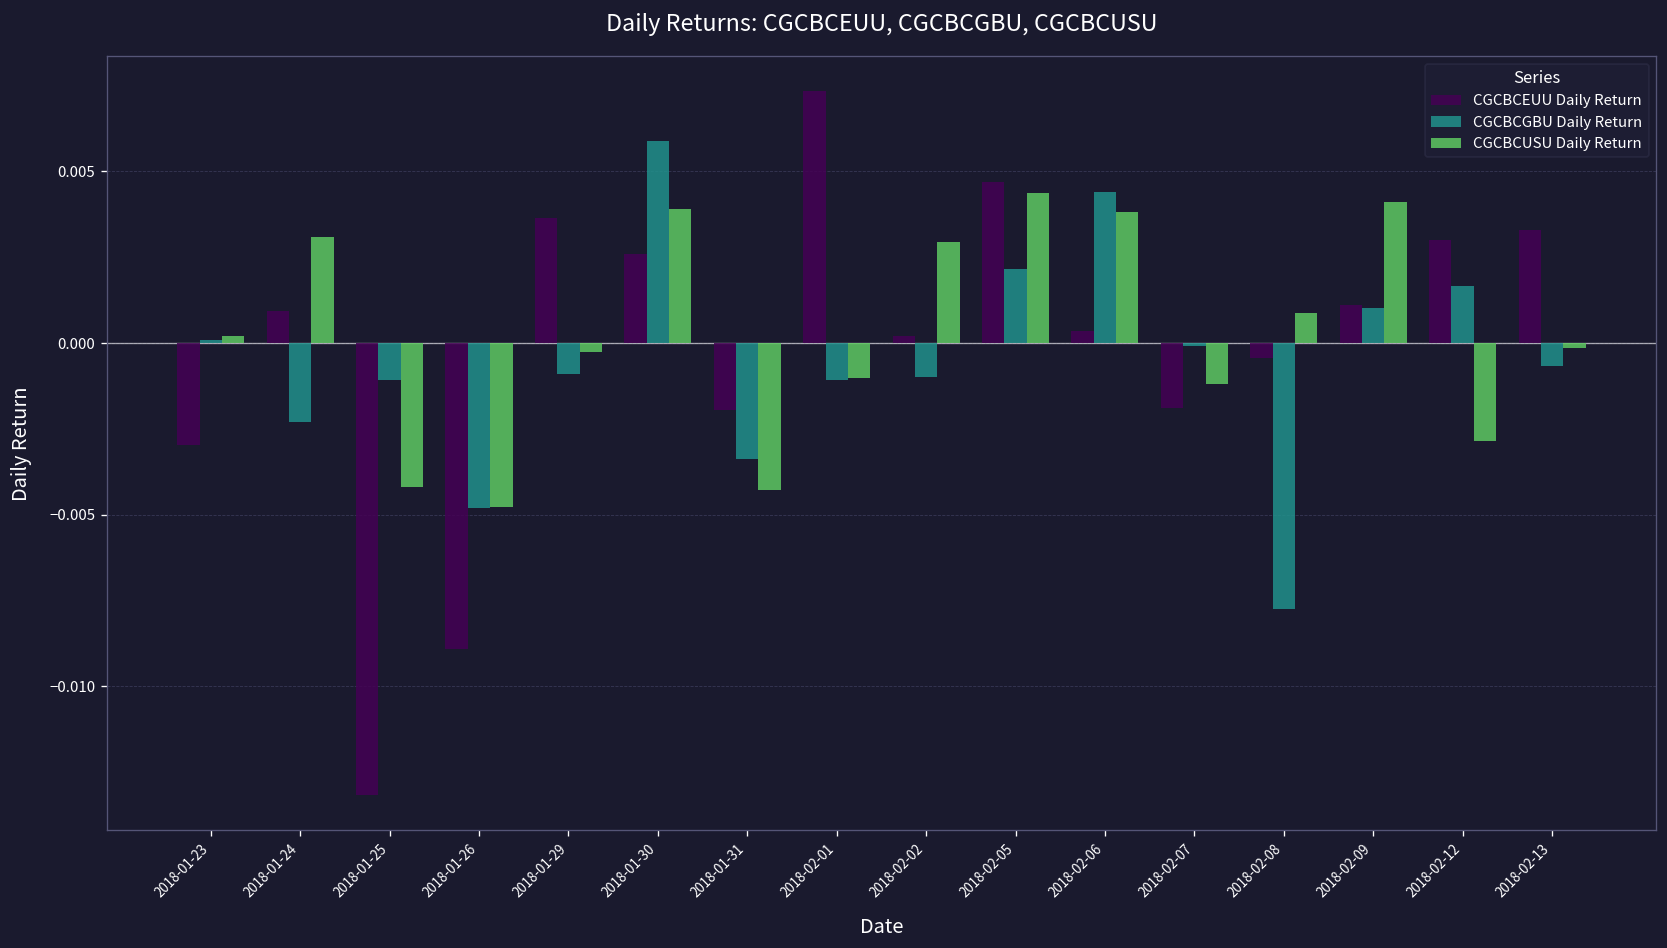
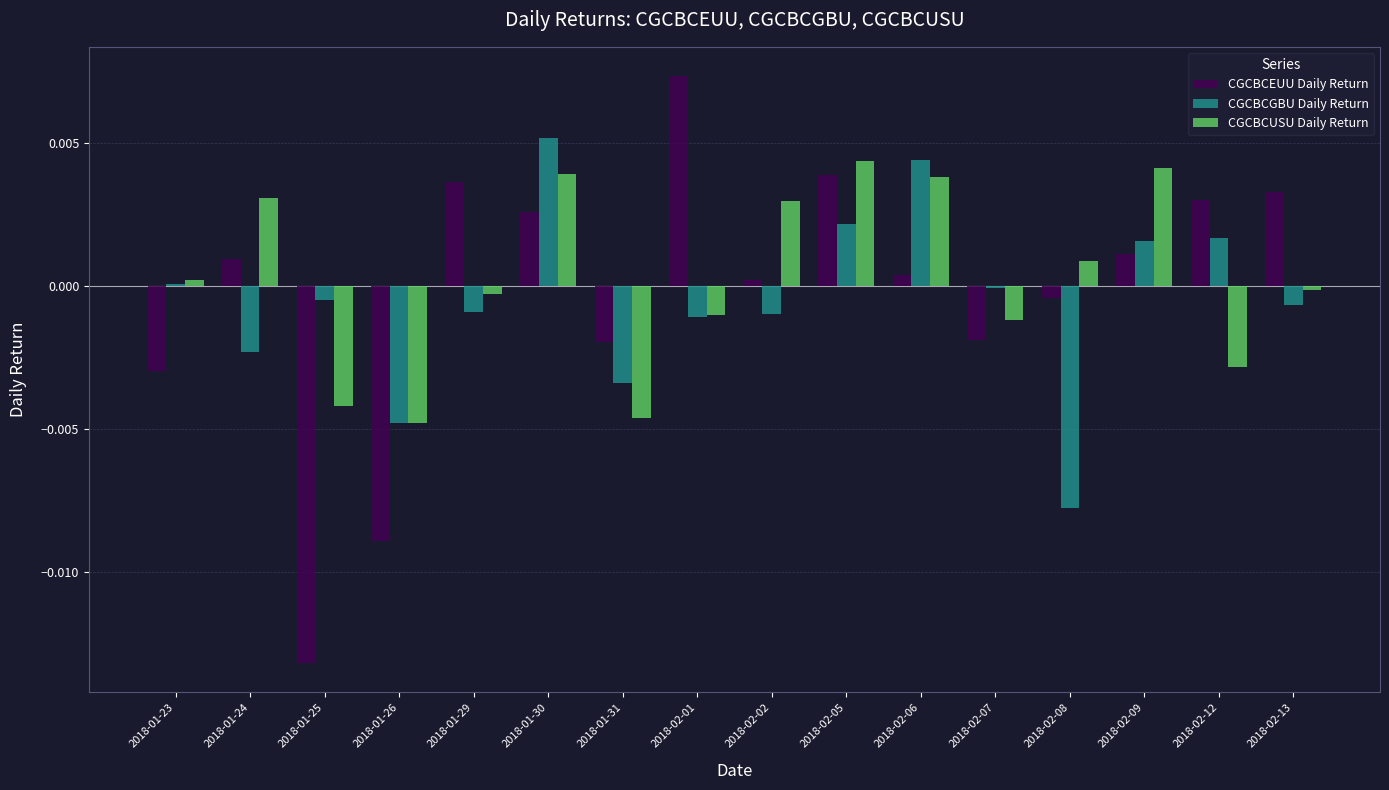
CGCBCGBU Daily Return, 2018-01-25: -0.0011 -> -0.0005
CGCBCGBU Daily Return, 2018-01-30: 0.0059 -> 0.0052
CGCBCUSU Daily Return, 2018-01-31: -0.0043 -> -0.0046
CGCBCEUU Daily Return, 2018-02-05: 0.0047 -> 0.0039
CGCBCGBU Daily Return, 2018-02-09: 0.0010 -> 0.0016
